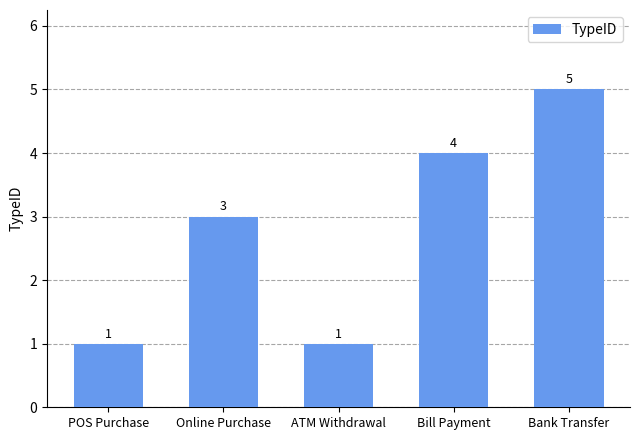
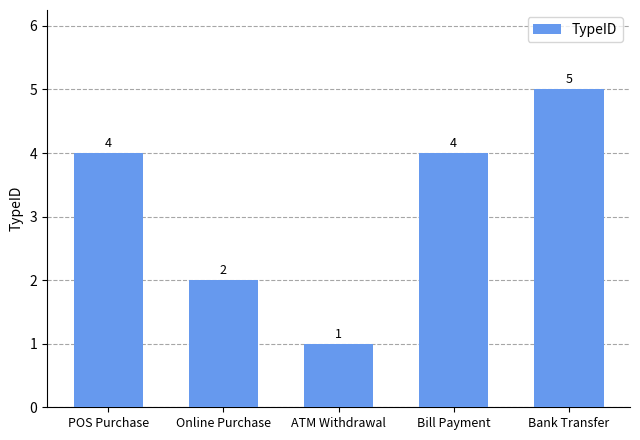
POS Purchase: 1 -> 4
Online Purchase: 3 -> 2
